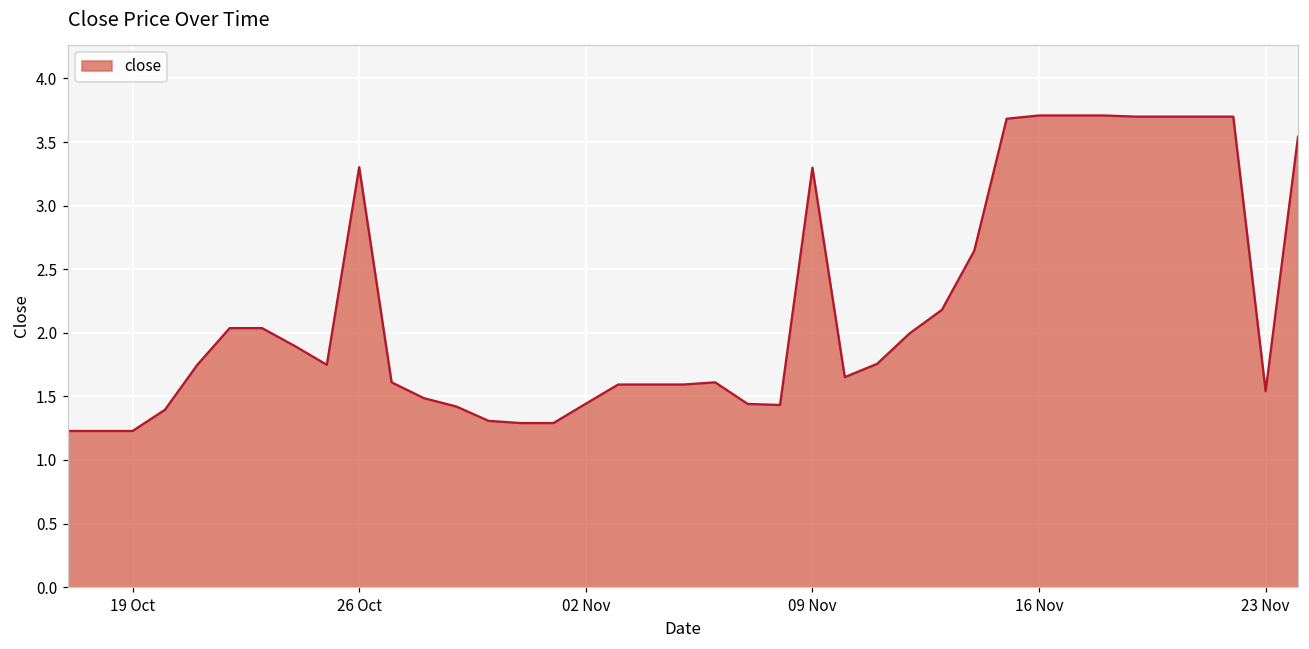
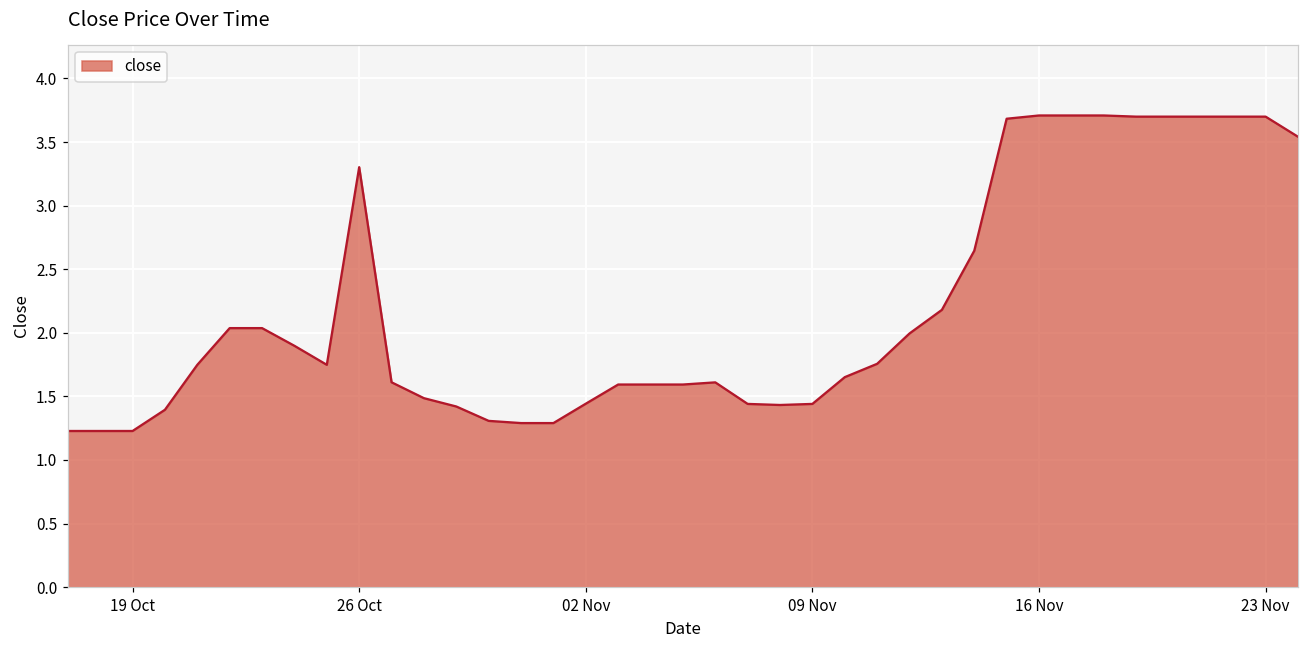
09 Nov: 3.30 -> 1.44
23 Nov: 1.54 -> 3.70
